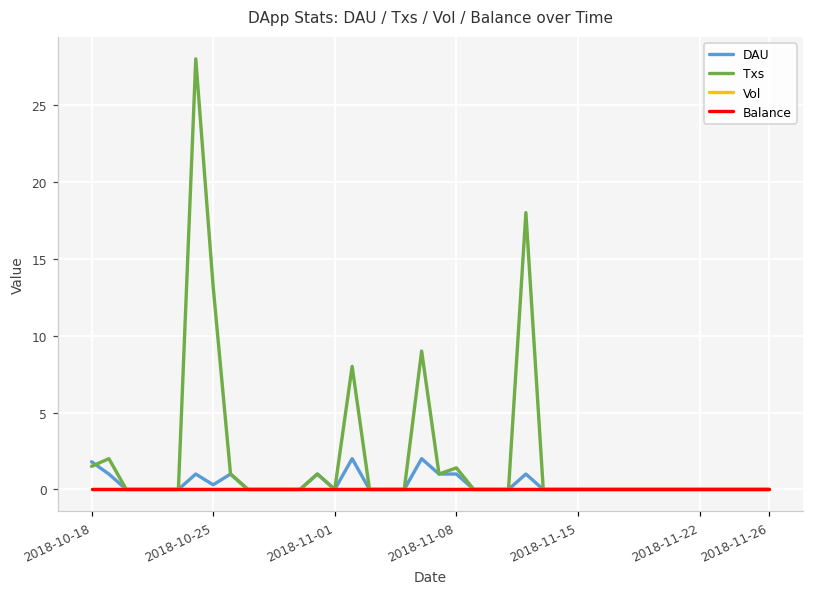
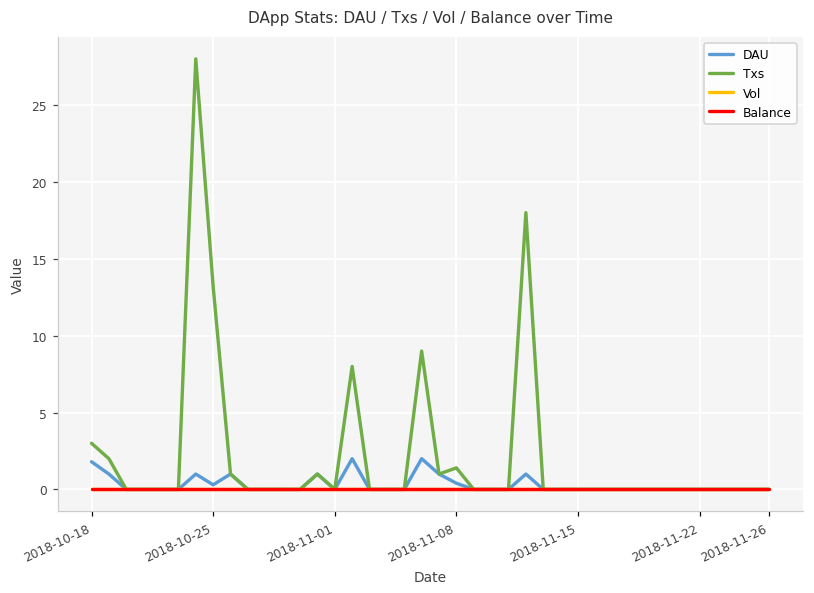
Txs, 2018-10-18: 1.5 -> 3.0
DAU, 2018-11-08: 1.0 -> 0.4
